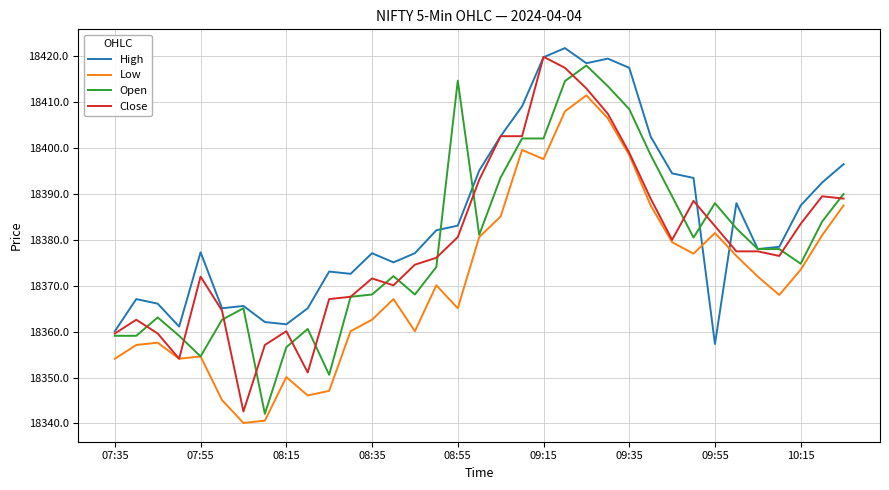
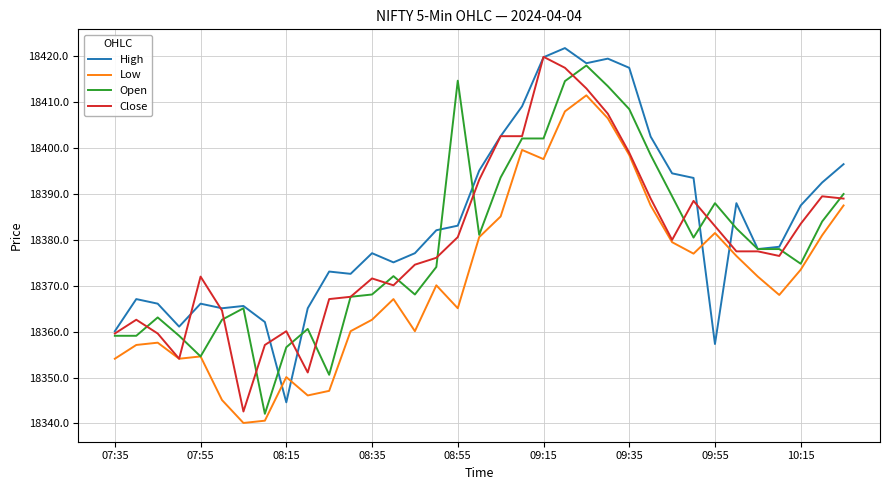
High, 07:55: 18377 -> 18366
High, 08:15: 18362 -> 18345
